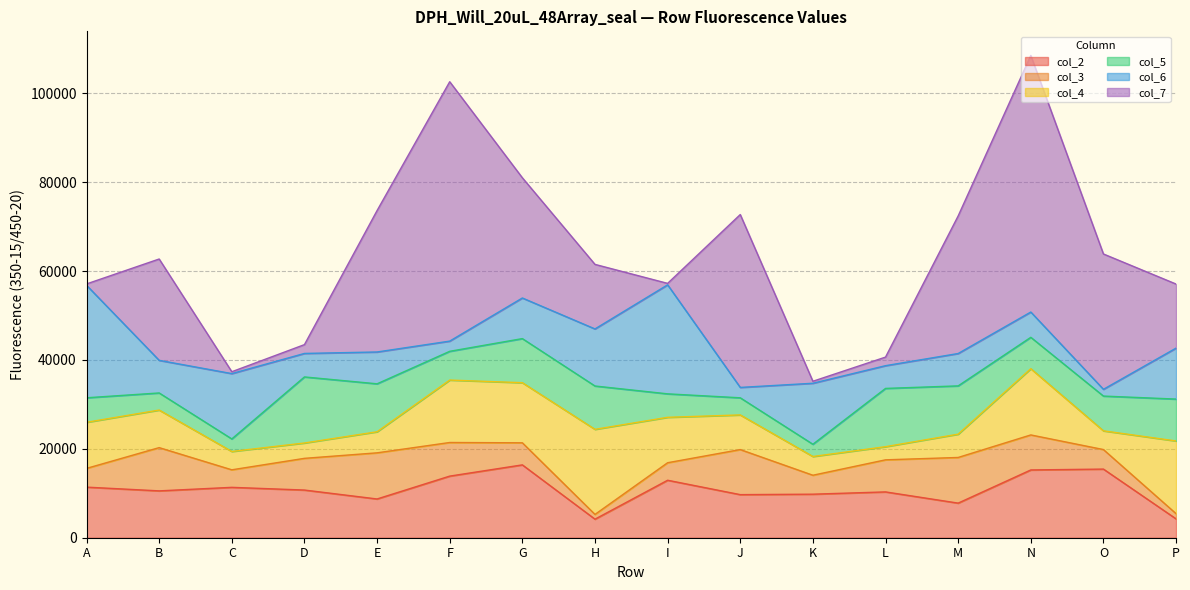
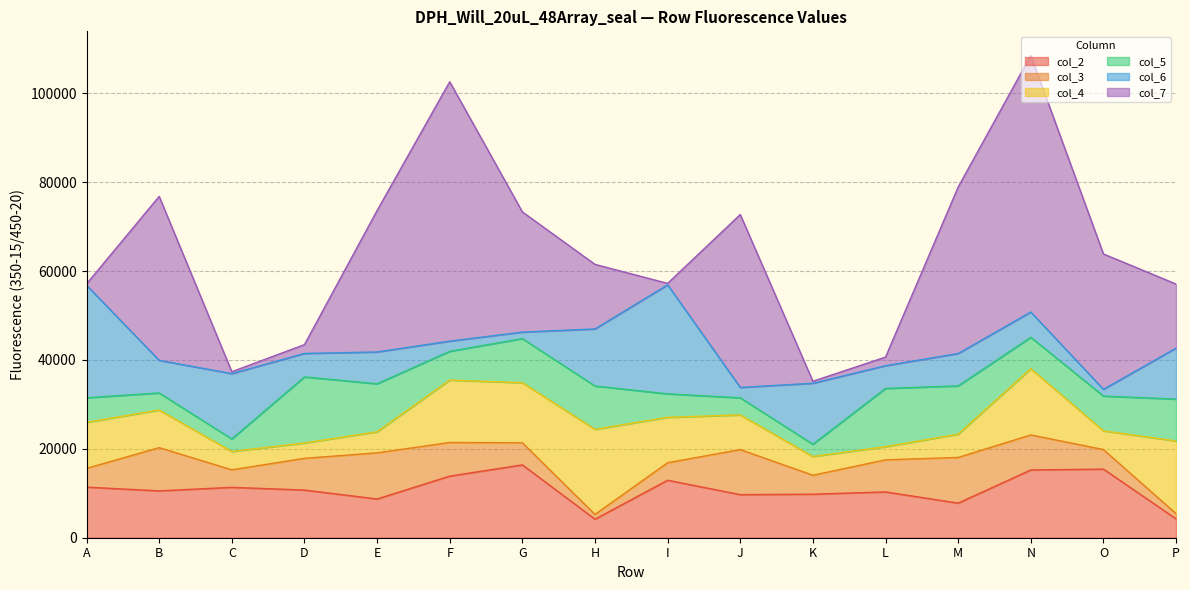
col_7, B: 23000 -> 37000
col_6, G: 9000 -> 1000
col_7, M: 31000 -> 37000
